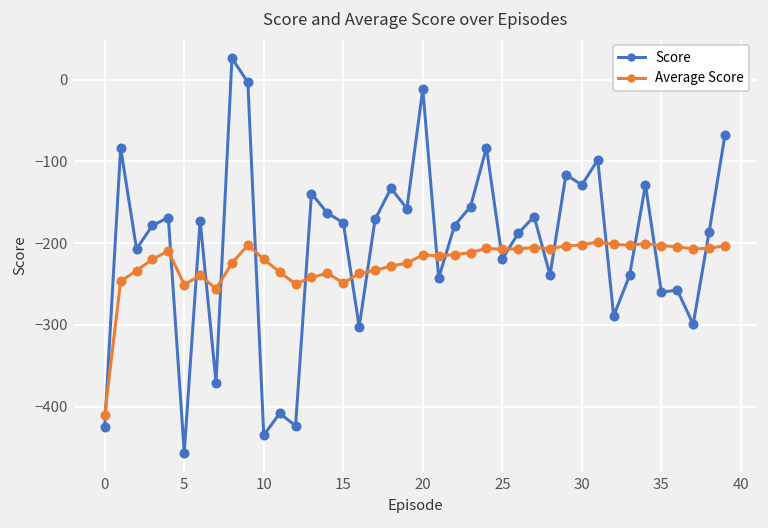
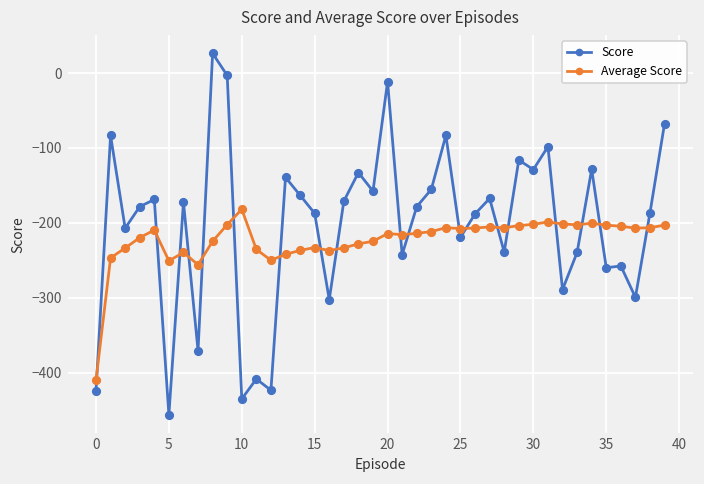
Average Score, 10: -220 -> -180
Score, 15: -180 -> -190
Average Score, 15: -250 -> -230
